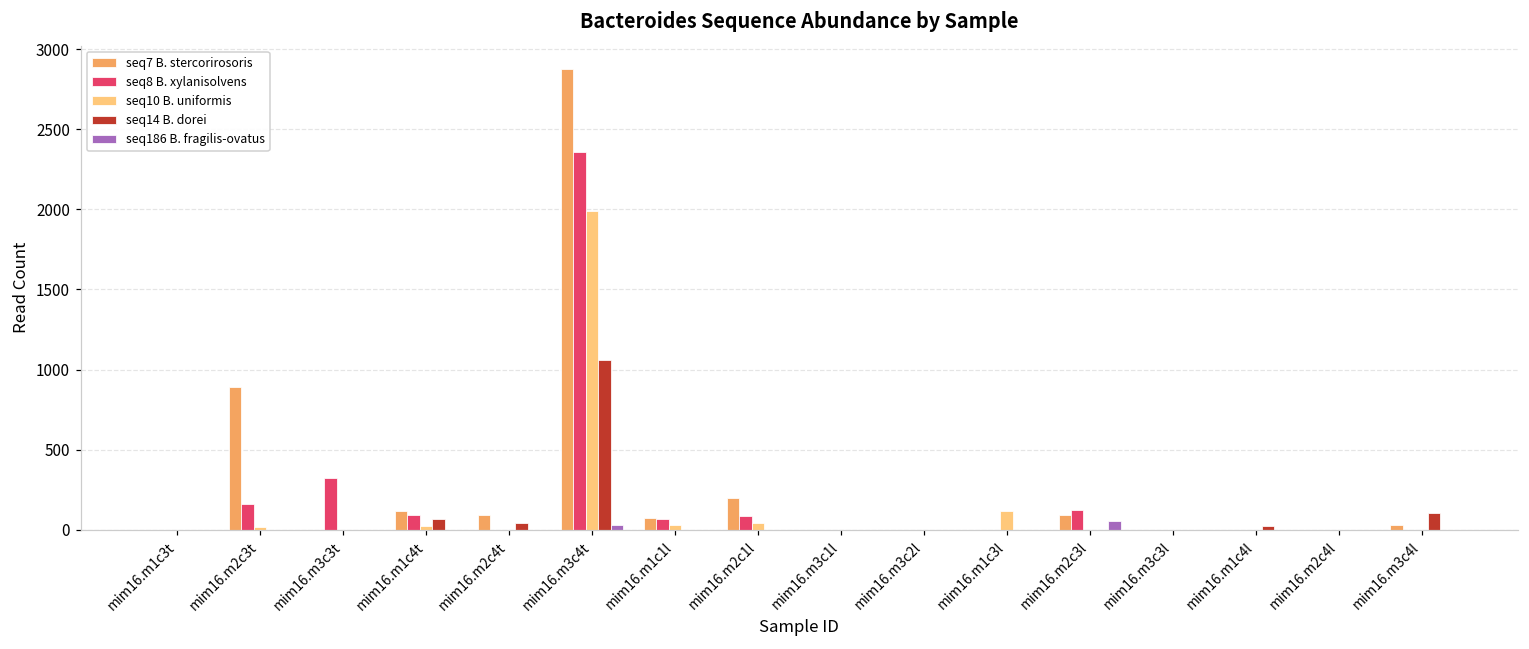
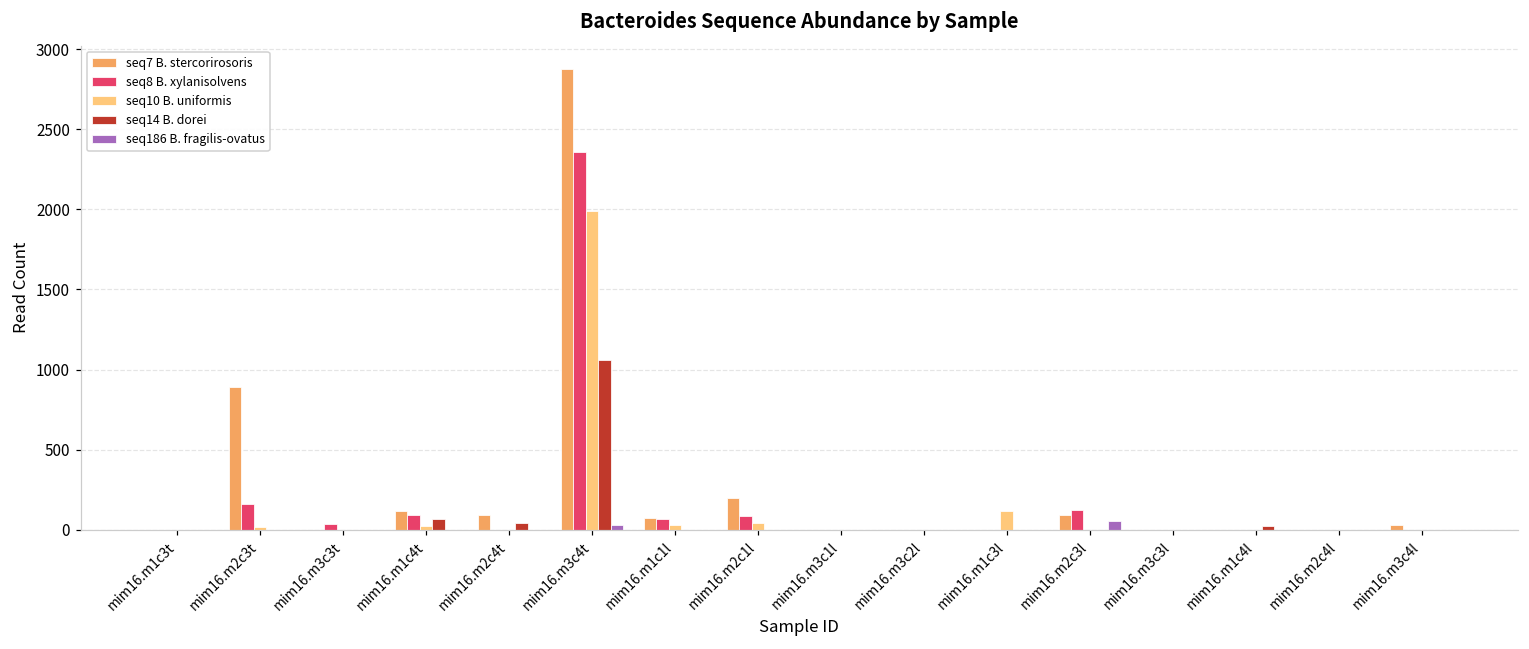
seq8 B. xylanisolvens, mim16.m3c3t: 320 -> 40
seq14 B. dorei, mim16.m3c4l: 110 -> 0
